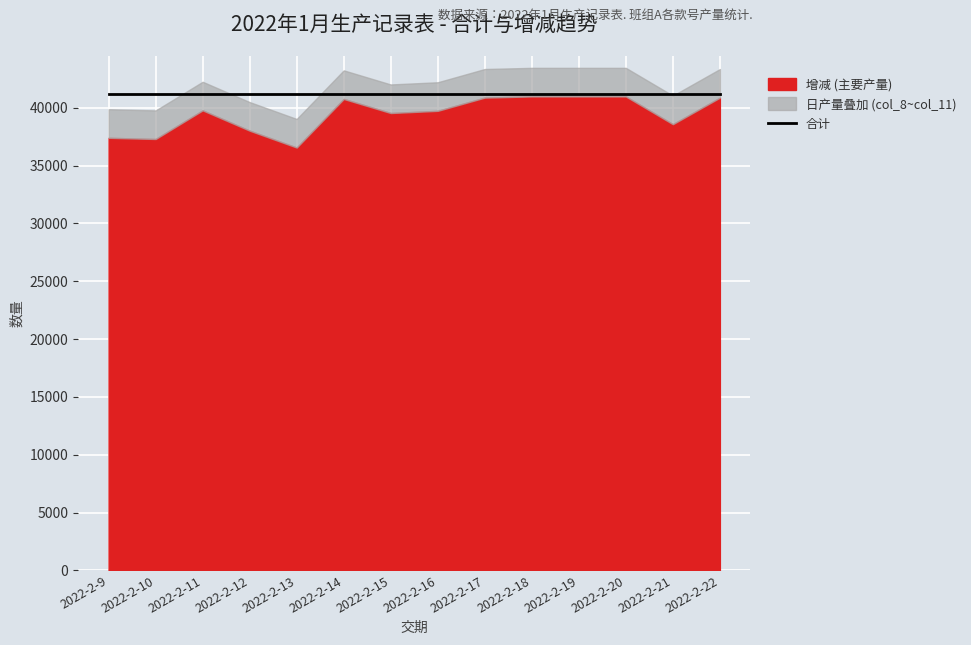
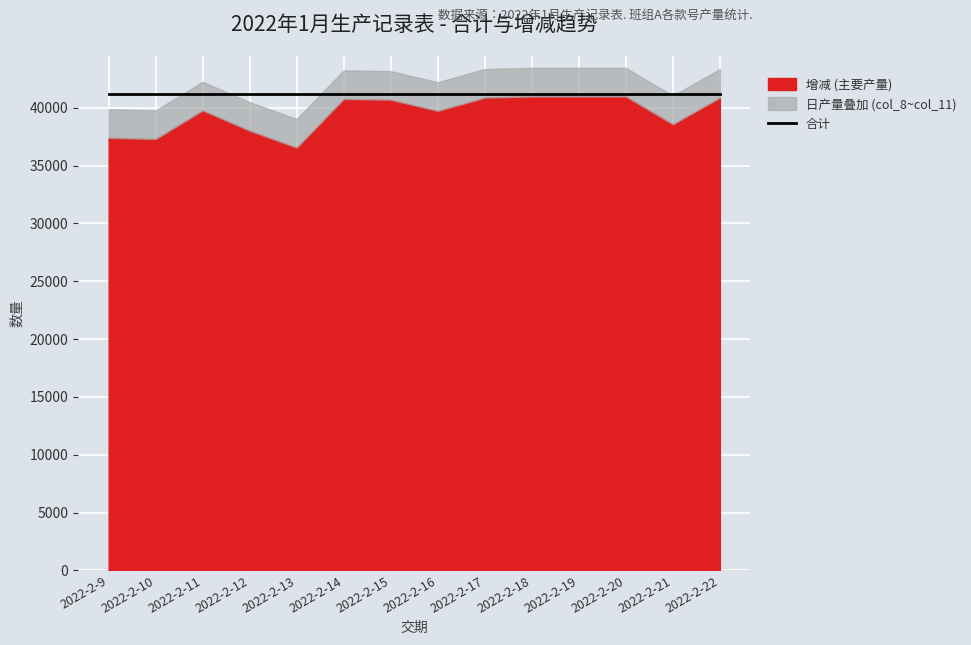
增减 (主要产量), 2022-2-15: 39500 -> 40700
